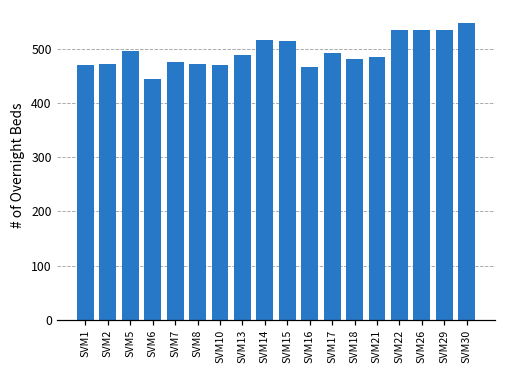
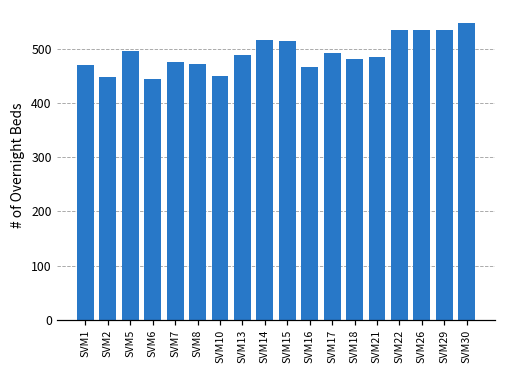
SVM2: 470 -> 450
SVM10: 470 -> 450
